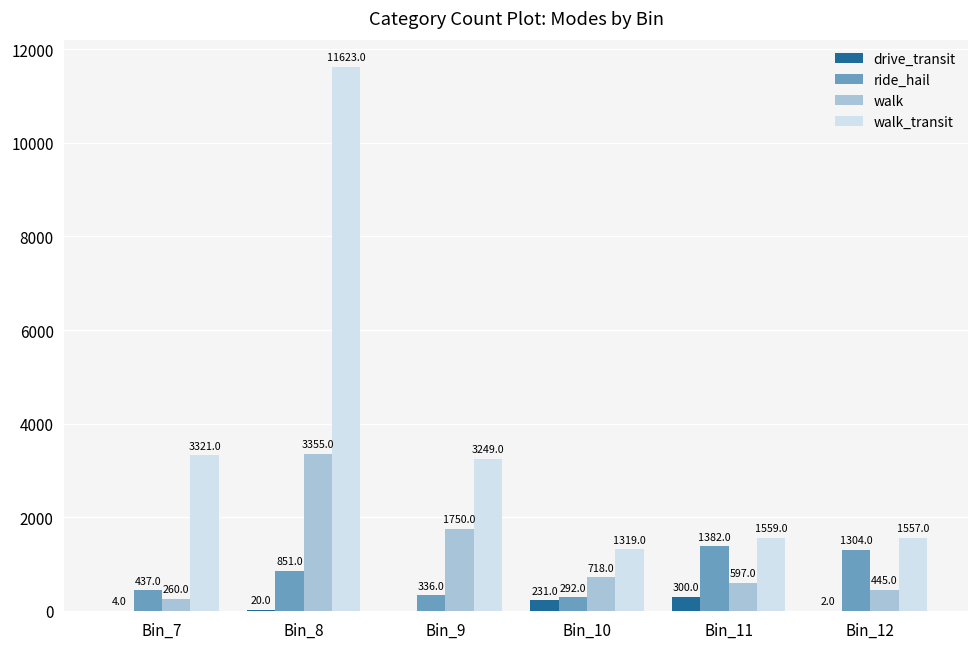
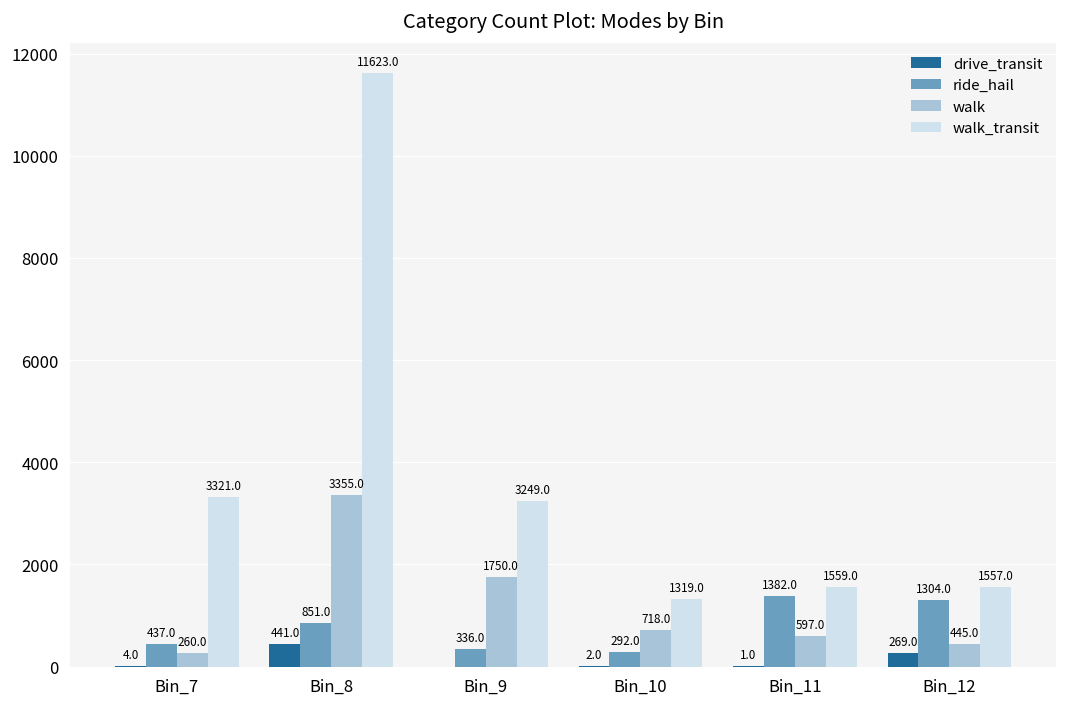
drive_transit, Bin_8: 20.0 -> 441.0
drive_transit, Bin_10: 231.0 -> 2.0
drive_transit, Bin_11: 300.0 -> 1.0
drive_transit, Bin_12: 2.0 -> 269.0
